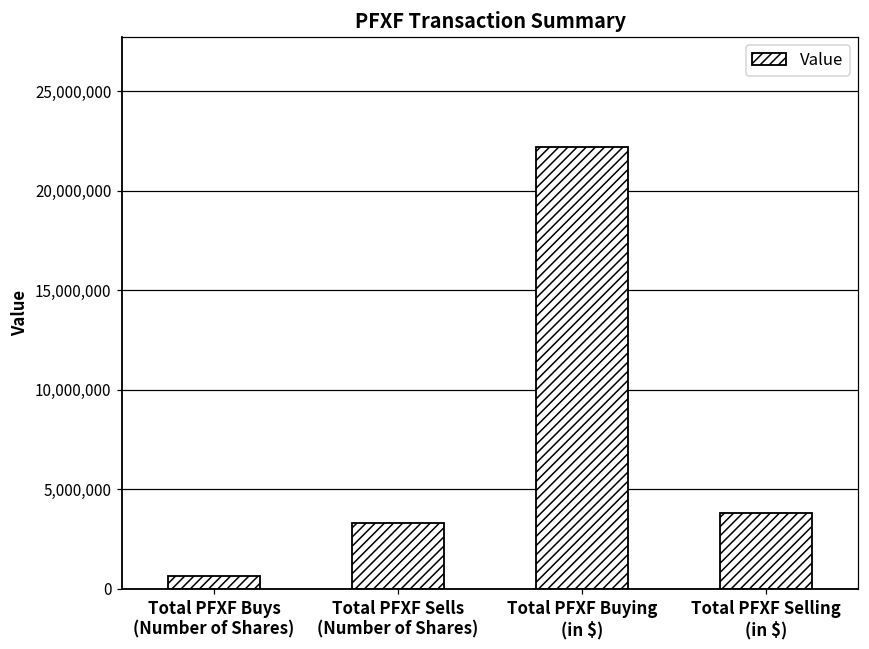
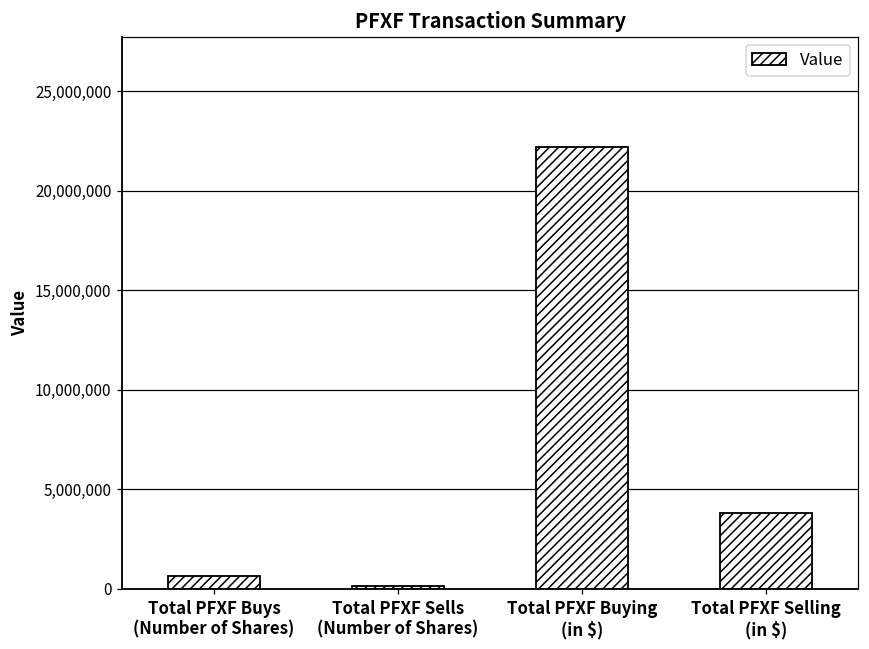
Total PFXF Sells (Number of Shares): 3,300,000 -> 200,000
